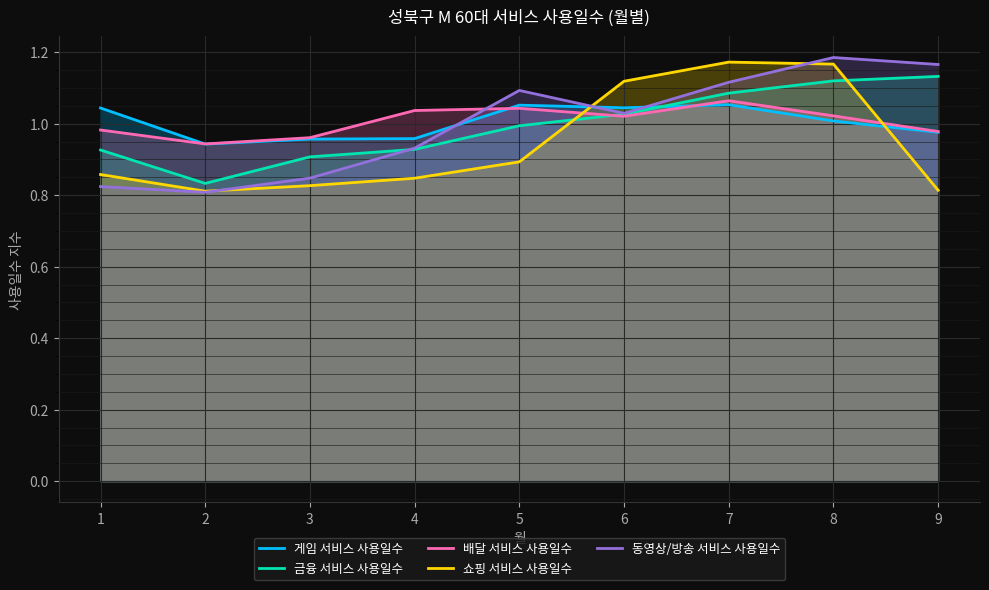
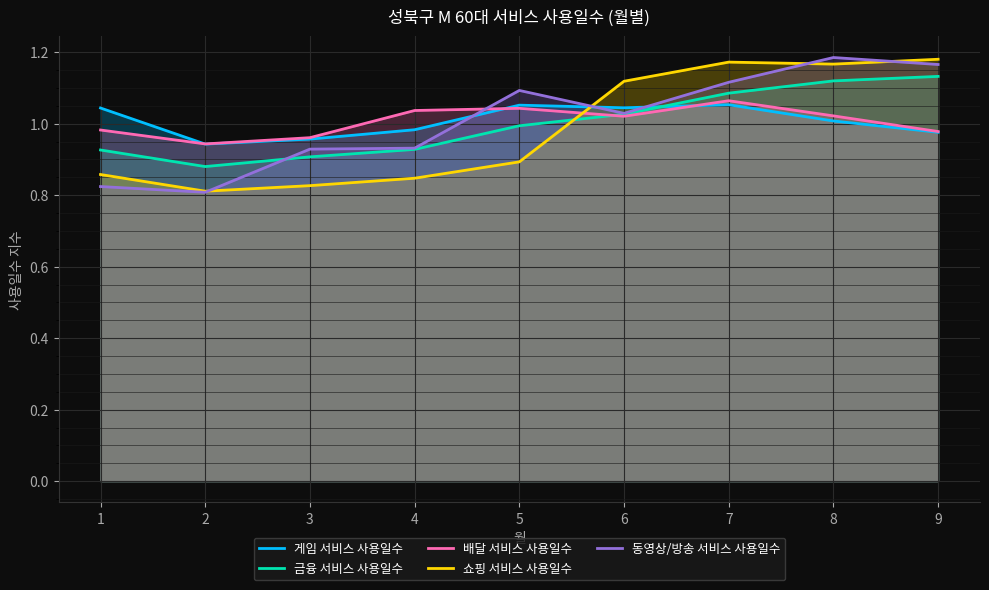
금융 서비스 사용일수, 2: 0.83 -> 0.88
동영상/방송 서비스 사용일수, 3: 0.85 -> 0.93
게임 서비스 사용일수, 4: 0.96 -> 0.98
쇼핑 서비스 사용일수, 9: 0.81 -> 1.18
